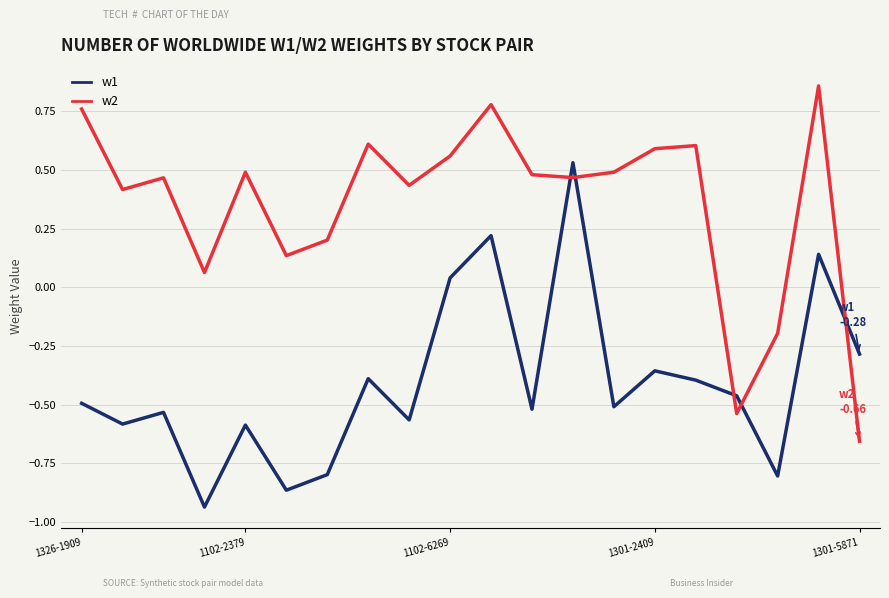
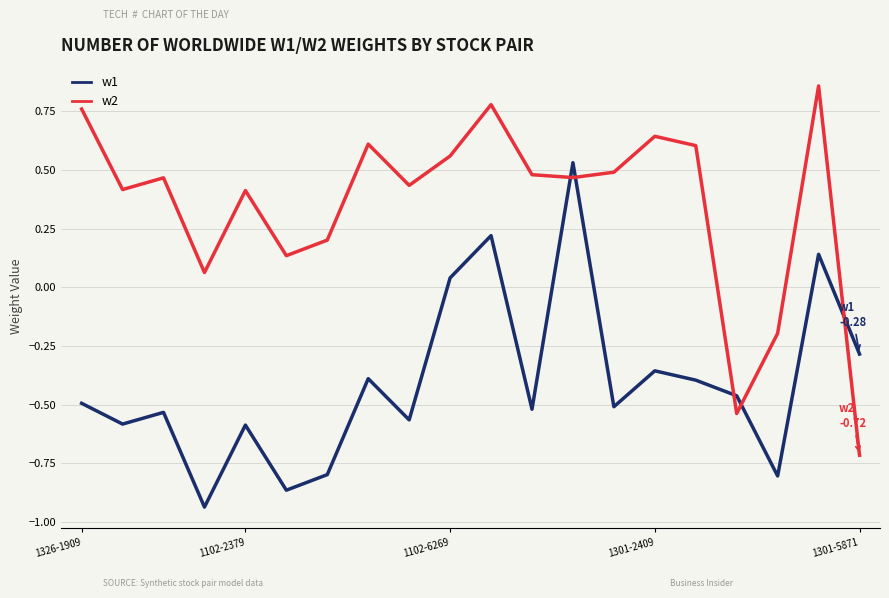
w2, 1102-2379: 0.49 -> 0.41
w2, 1301-2409: 0.59 -> 0.64
w2, 1301-5871: -0.66 -> -0.72
